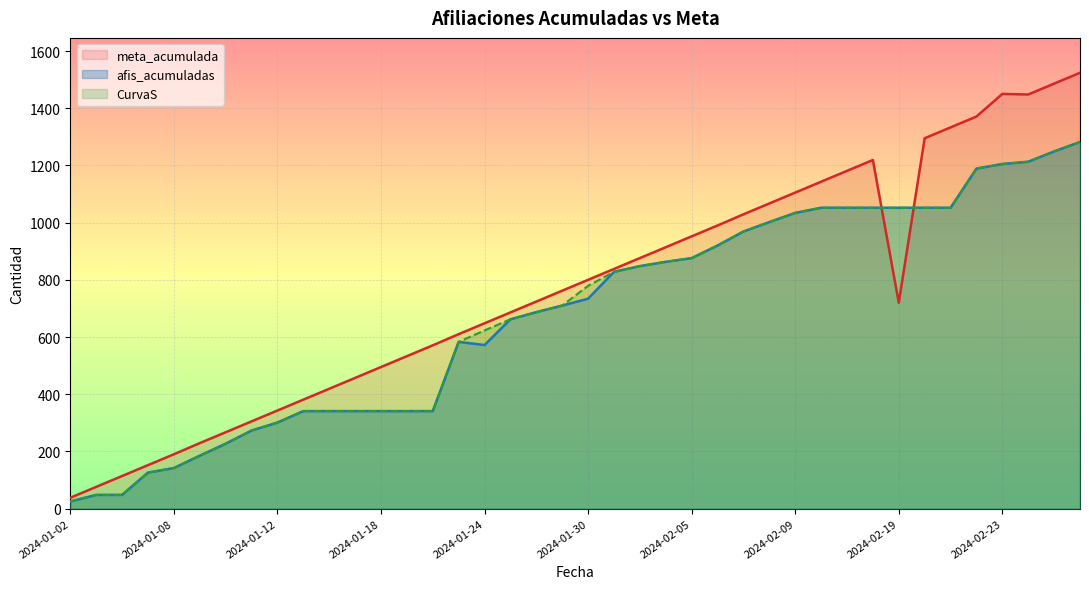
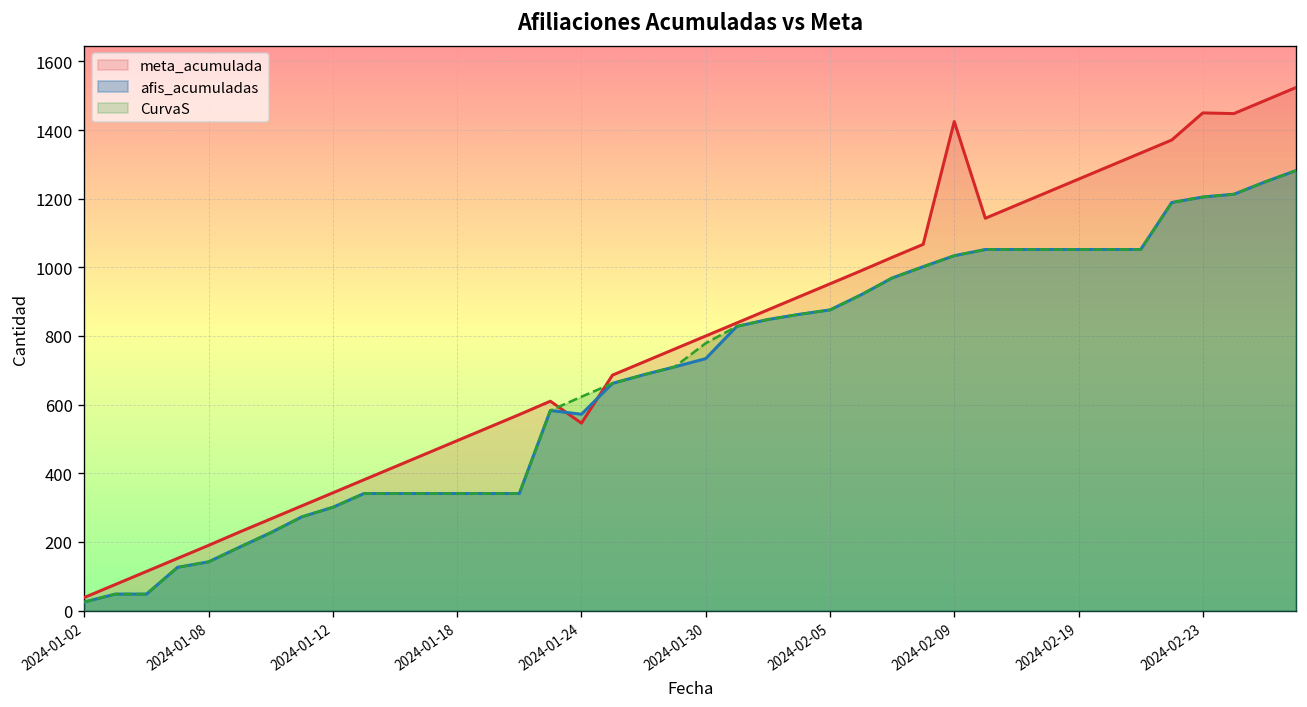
meta_acumulada, 2024-01-24: 650 -> 550
meta_acumulada, 2024-02-09: 1110 -> 1430
meta_acumulada, 2024-02-19: 720 -> 1260
